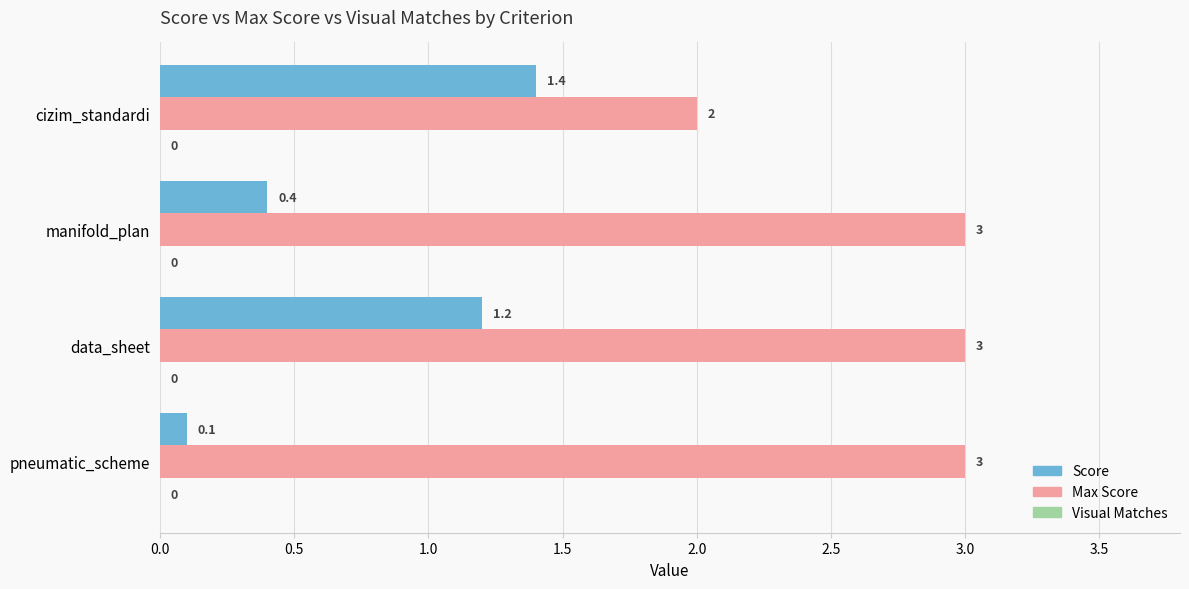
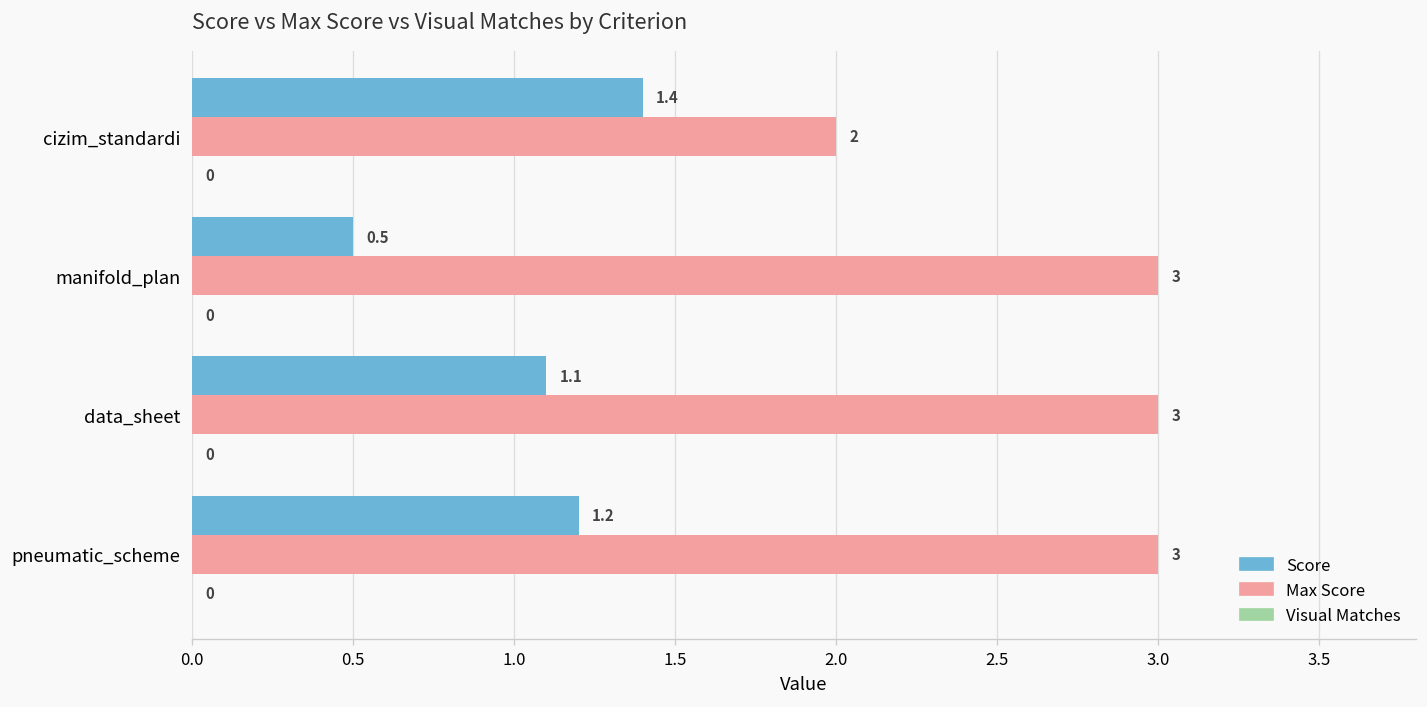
Score, manifold_plan: 0.4 -> 0.5
Score, data_sheet: 1.2 -> 1.1
Score, pneumatic_scheme: 0.1 -> 1.2
